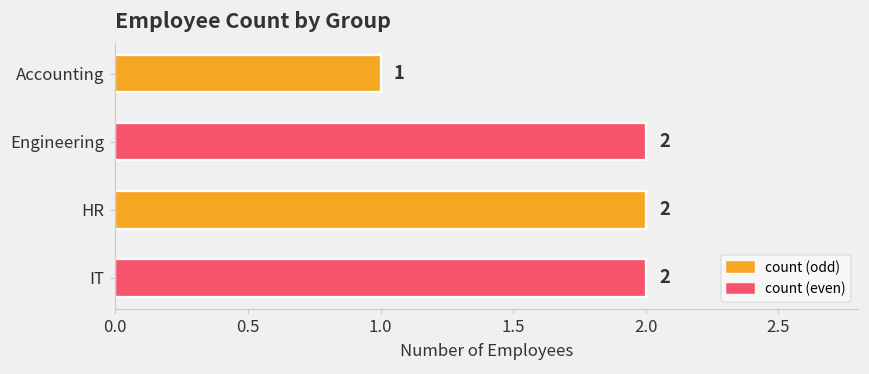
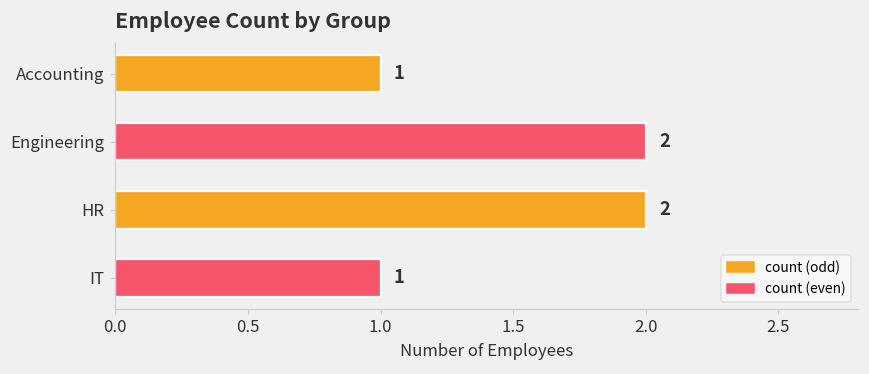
IT: 2 -> 1
